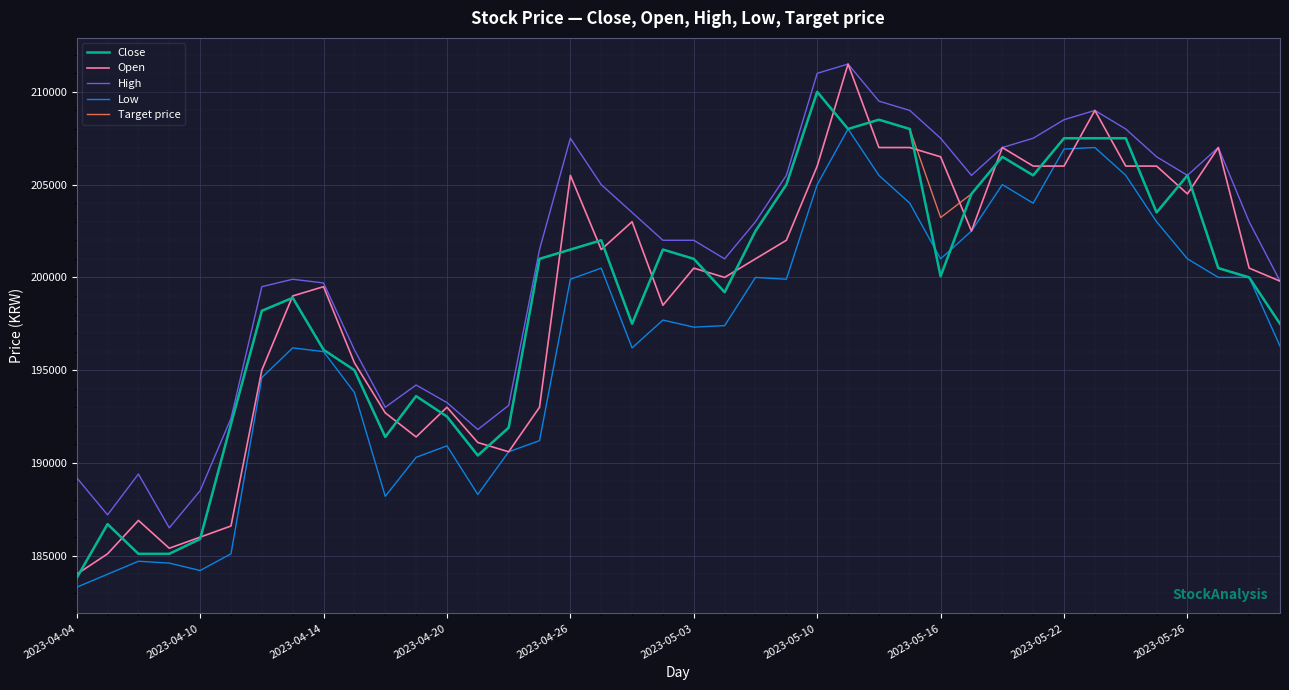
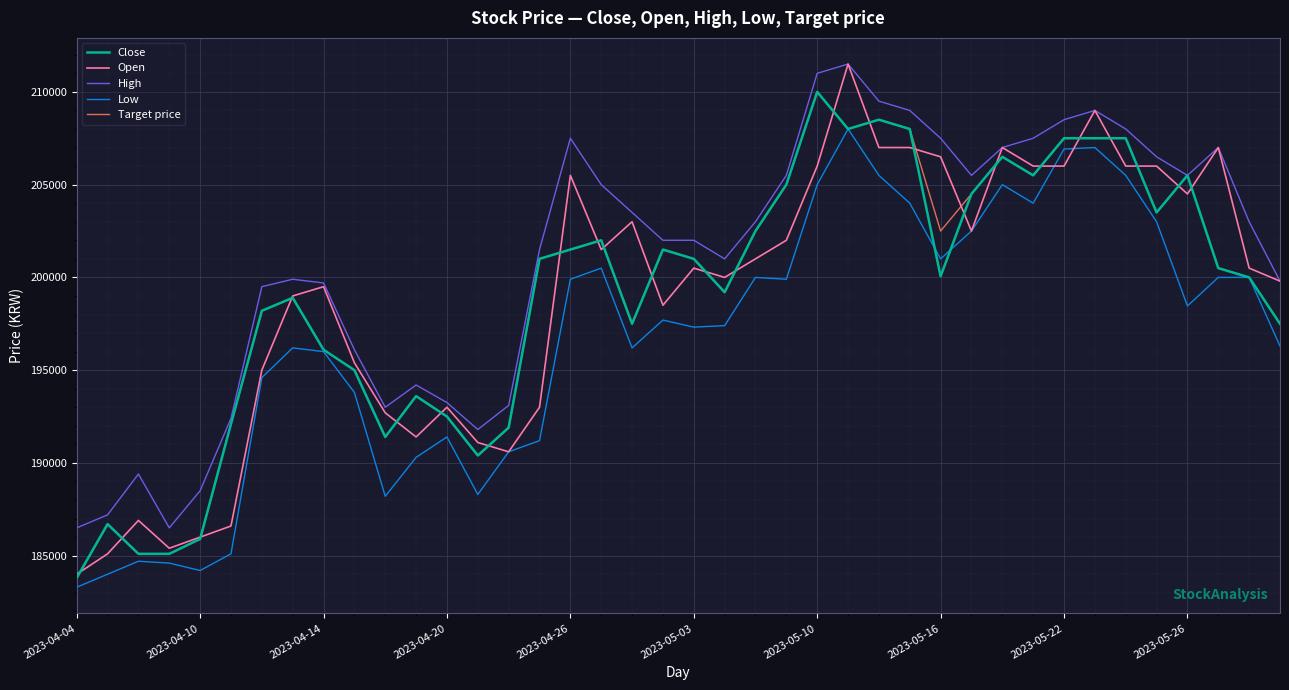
High, 2023-04-04: 189200 -> 186500
Low, 2023-04-20: 190900 -> 191400
Target price, 2023-05-16: 203200 -> 202500
Low, 2023-05-26: 201000 -> 198500
